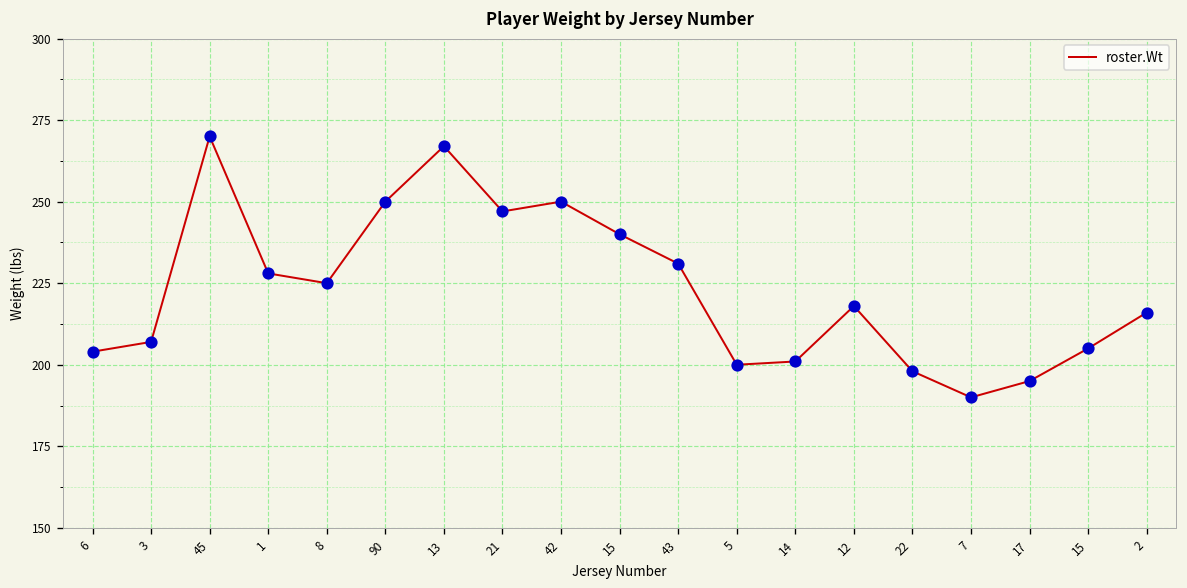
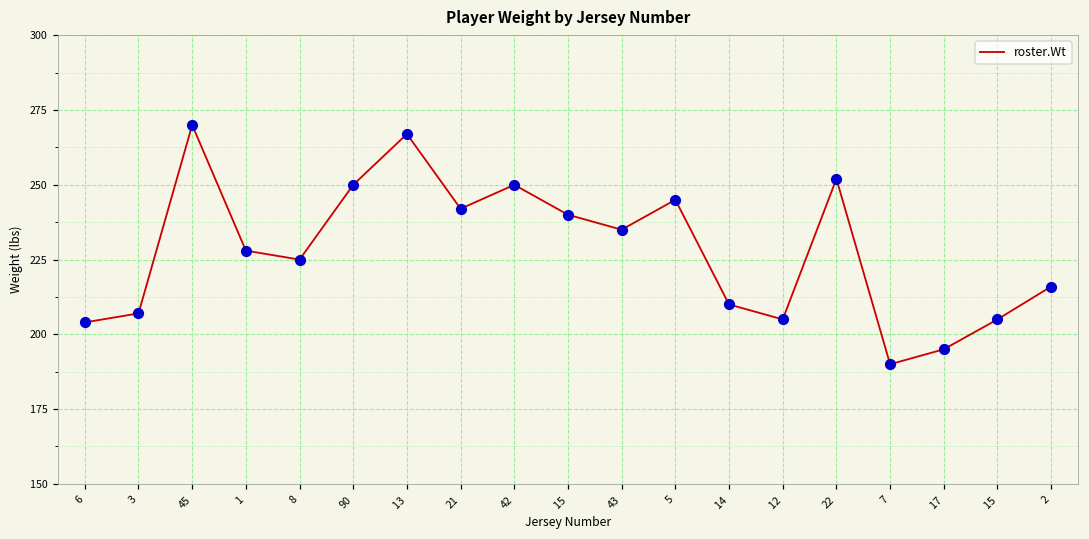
21: 247 -> 242
43: 231 -> 235
5: 200 -> 245
14: 201 -> 210
12: 218 -> 205
22: 198 -> 252
